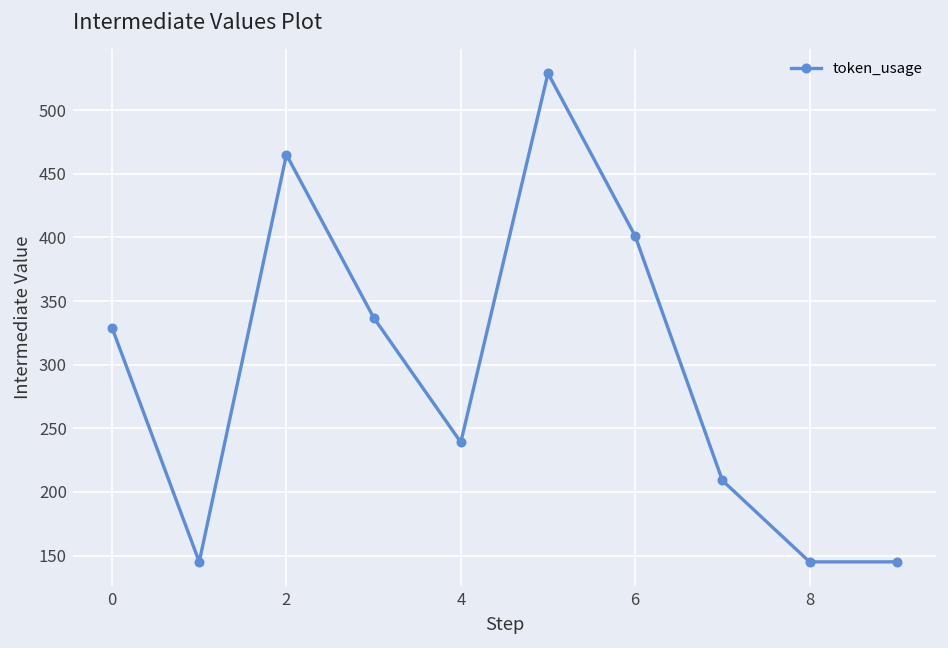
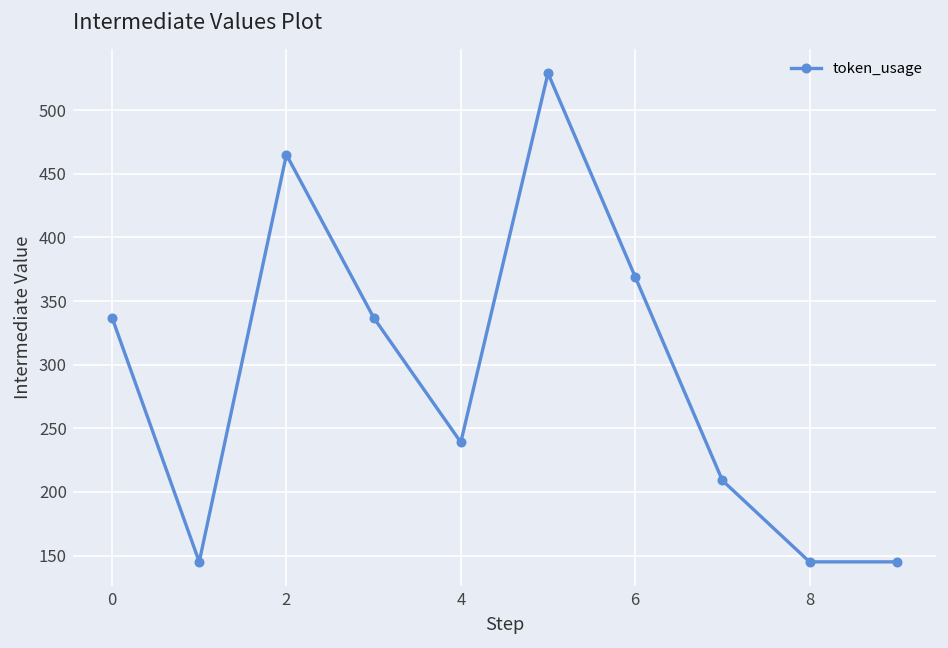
0: 329 -> 337
6: 401 -> 369
